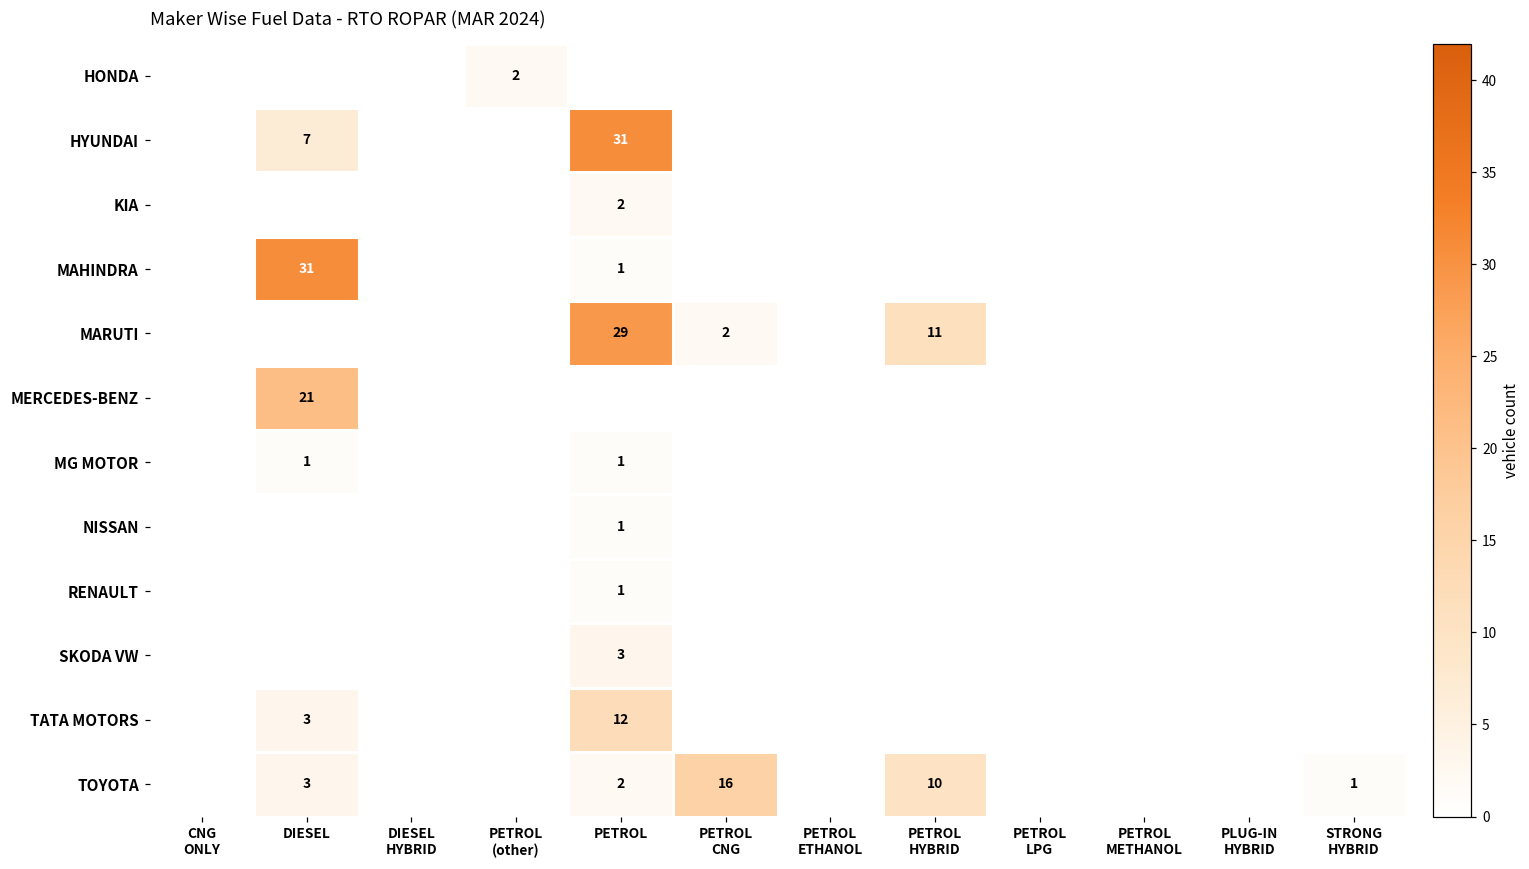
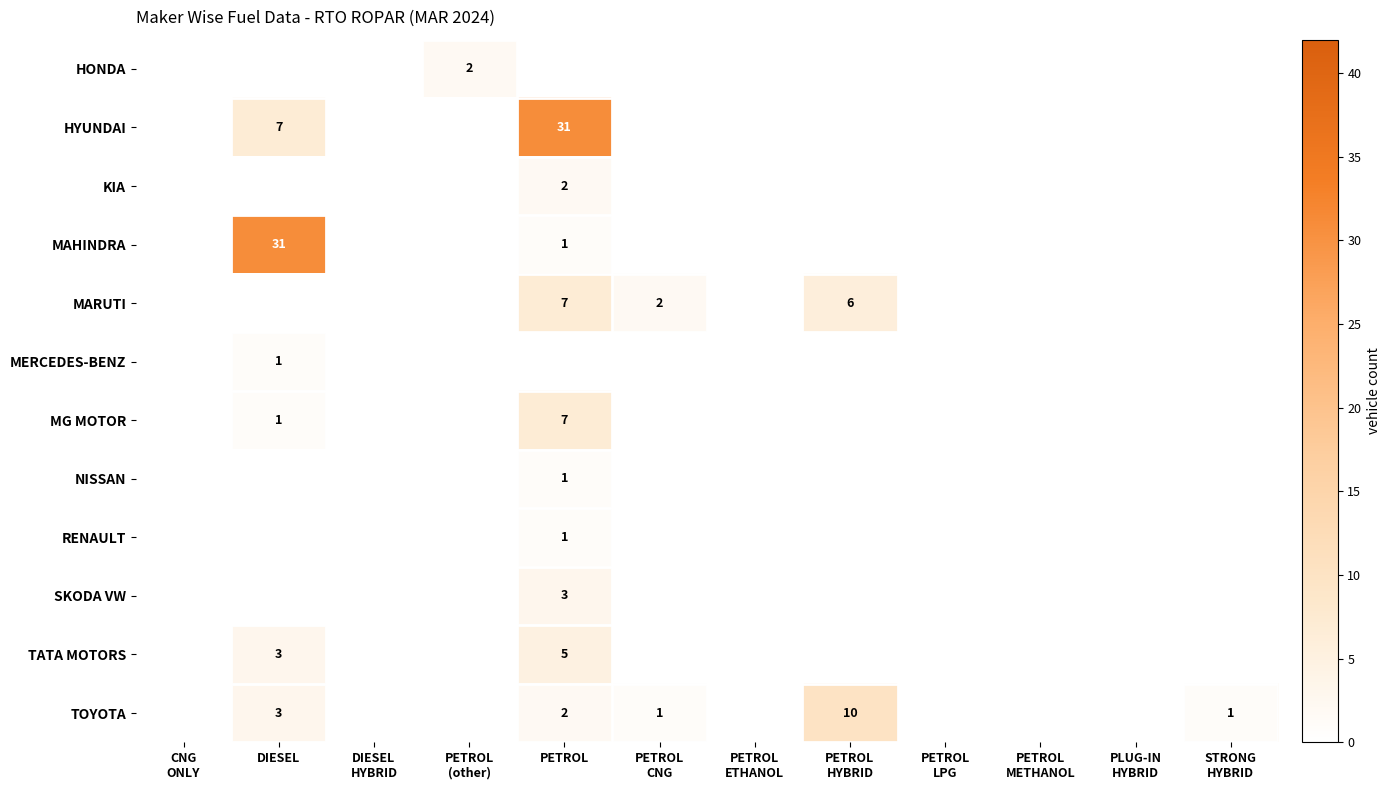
MARUTI, PETROL: 29 -> 7
MARUTI, PETROL HYBRID: 11 -> 6
MERCEDES-BENZ, DIESEL: 21 -> 1
MG MOTOR, PETROL: 1 -> 7
TATA MOTORS, PETROL: 12 -> 5
TOYOTA, PETROL CNG: 16 -> 1
